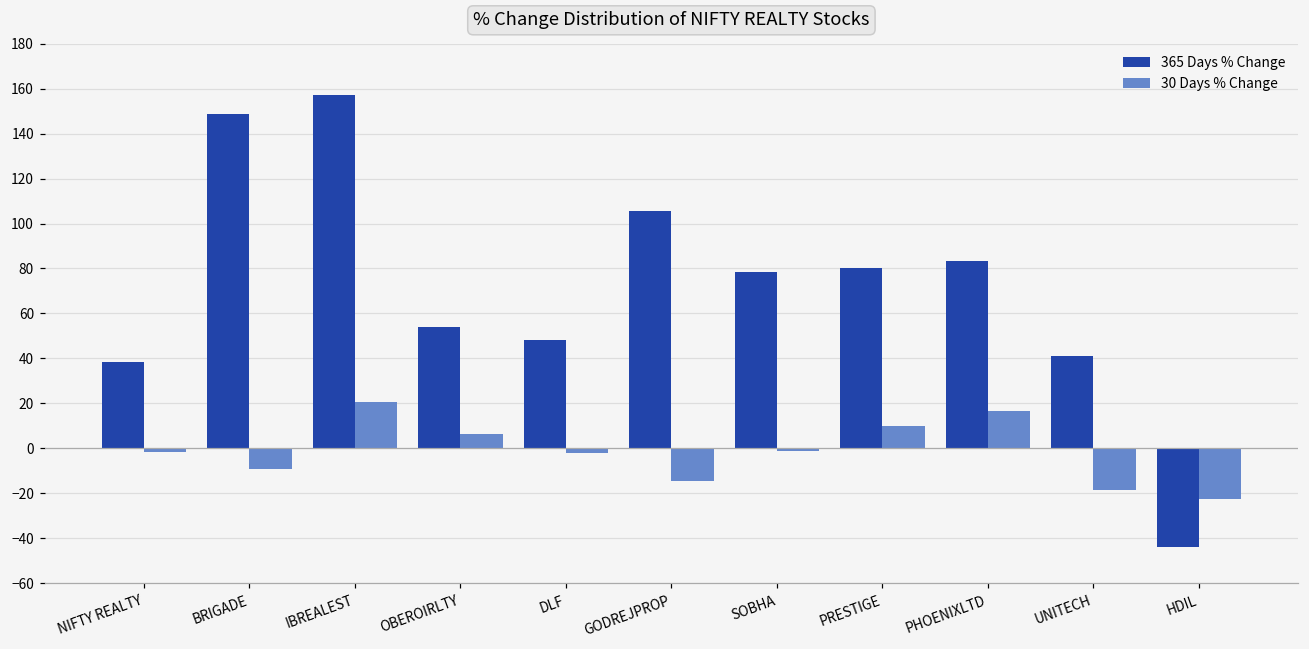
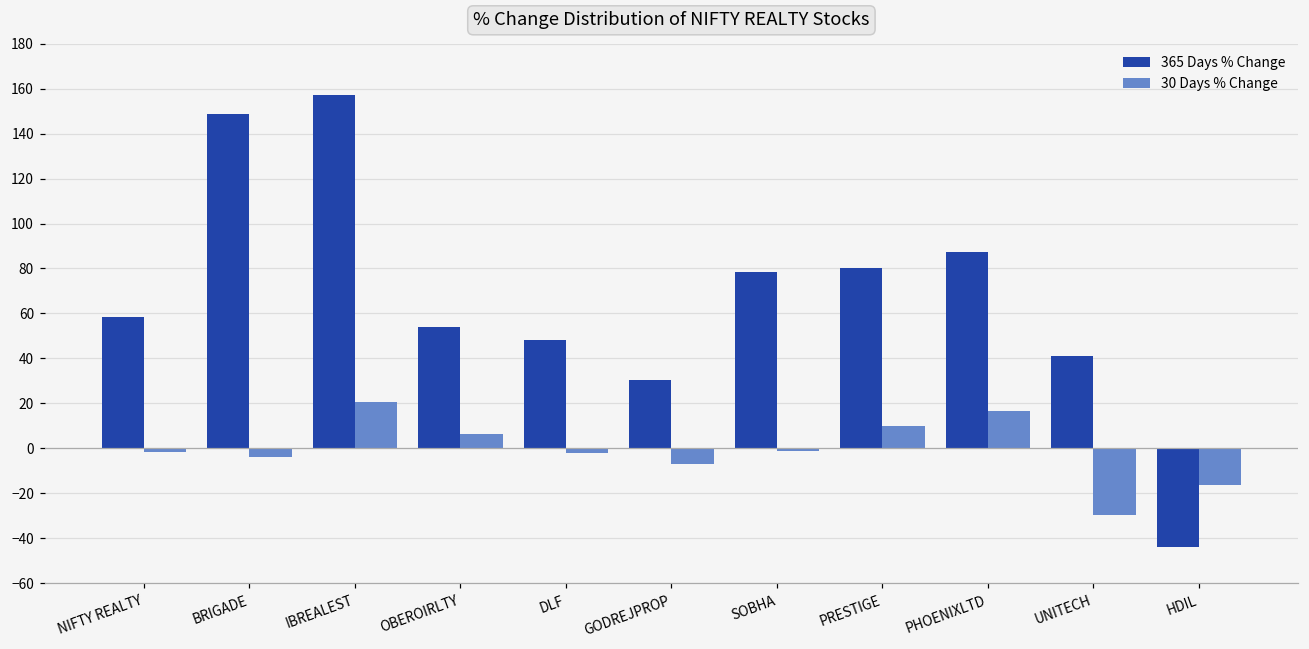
365 Days % Change, NIFTY REALTY: 39 -> 58
30 Days % Change, BRIGADE: -9 -> -4
365 Days % Change, GODREJPROP: 106 -> 31
30 Days % Change, GODREJPROP: -15 -> -7
365 Days % Change, PHOENIXLTD: 83 -> 87
30 Days % Change, UNITECH: -18 -> -30
30 Days % Change, HDIL: -22 -> -16
